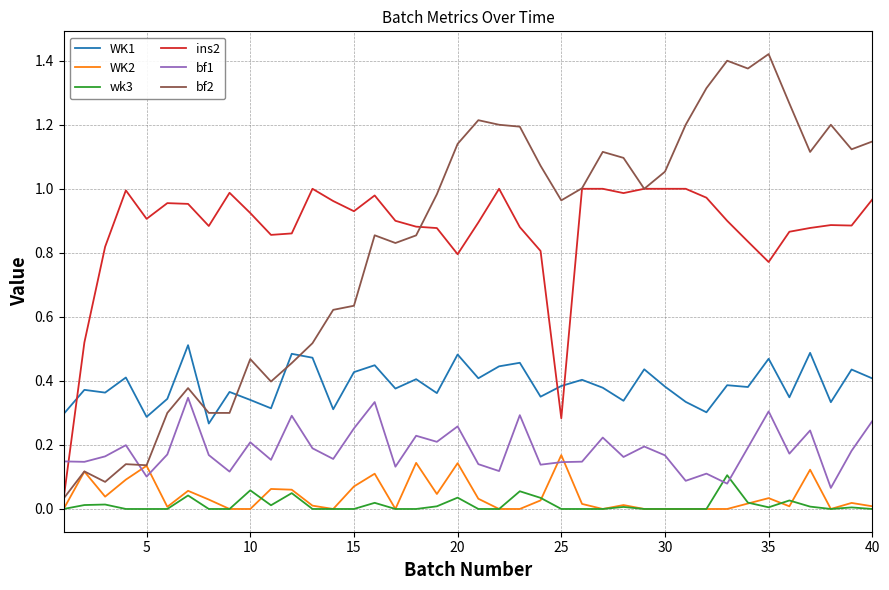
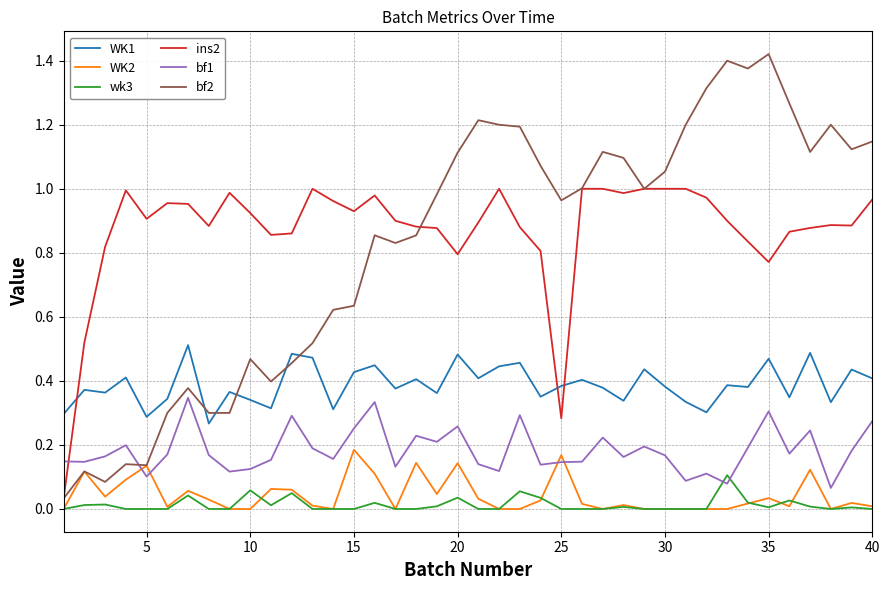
bf1, 10: 0.21 -> 0.12
WK2, 15: 0.07 -> 0.18
bf2, 20: 1.14 -> 1.11
